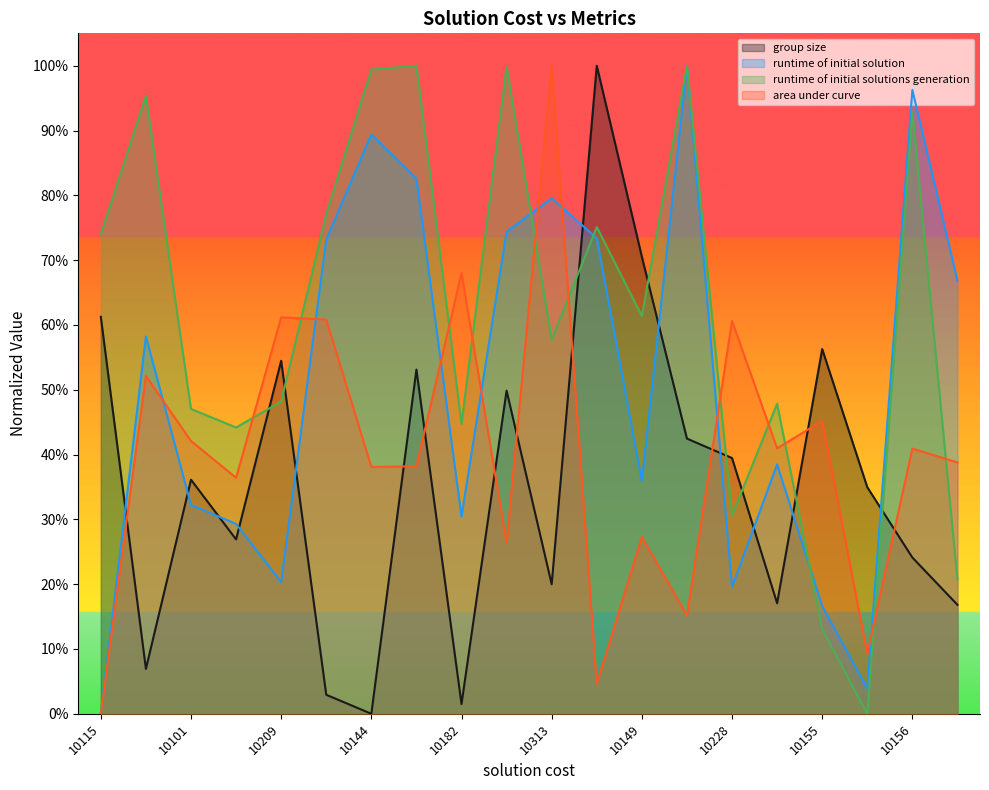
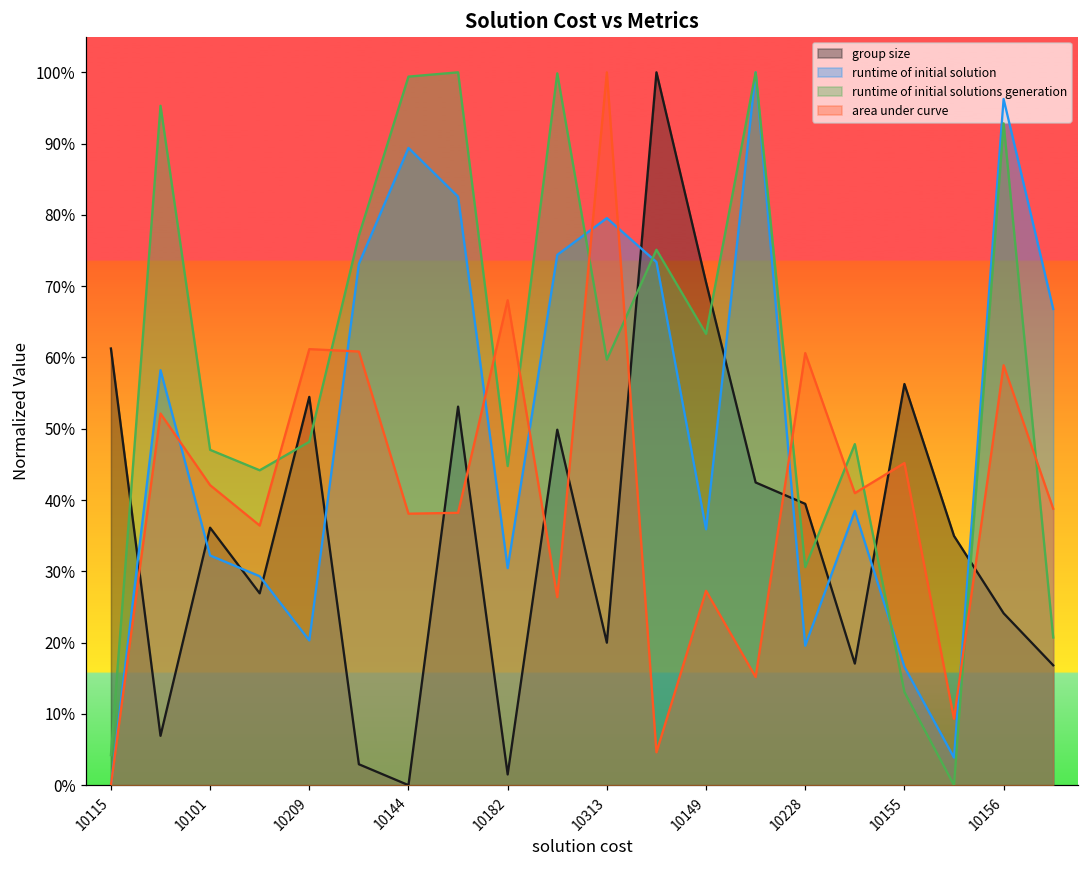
runtime of initial solutions generation, 10115: 74% -> 4%
runtime of initial solutions generation, 10313: 58% -> 60%
runtime of initial solutions generation, 10149: 61% -> 63%
area under curve, 10156: 41% -> 59%
